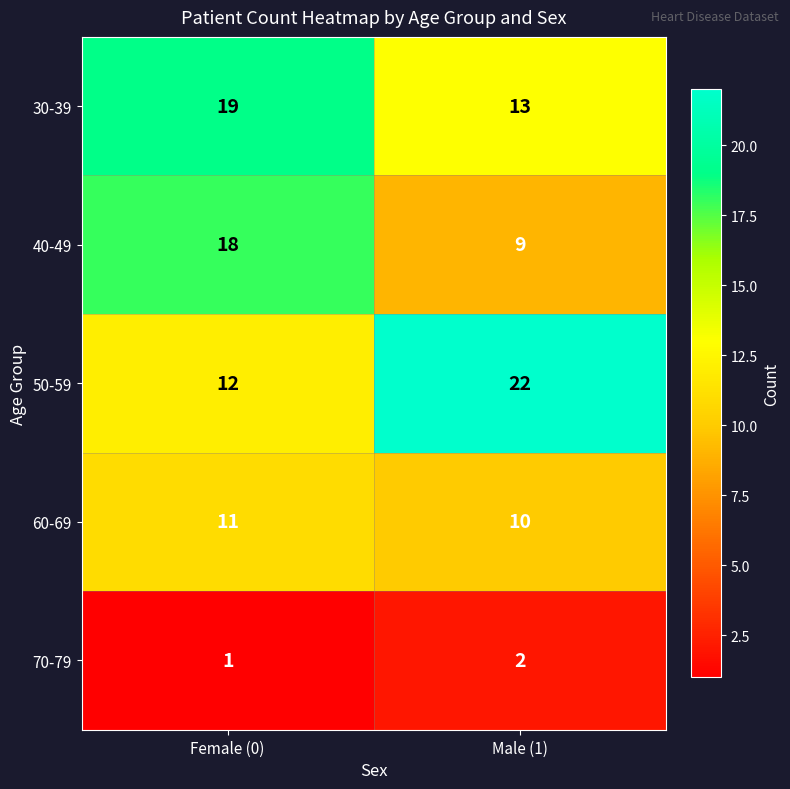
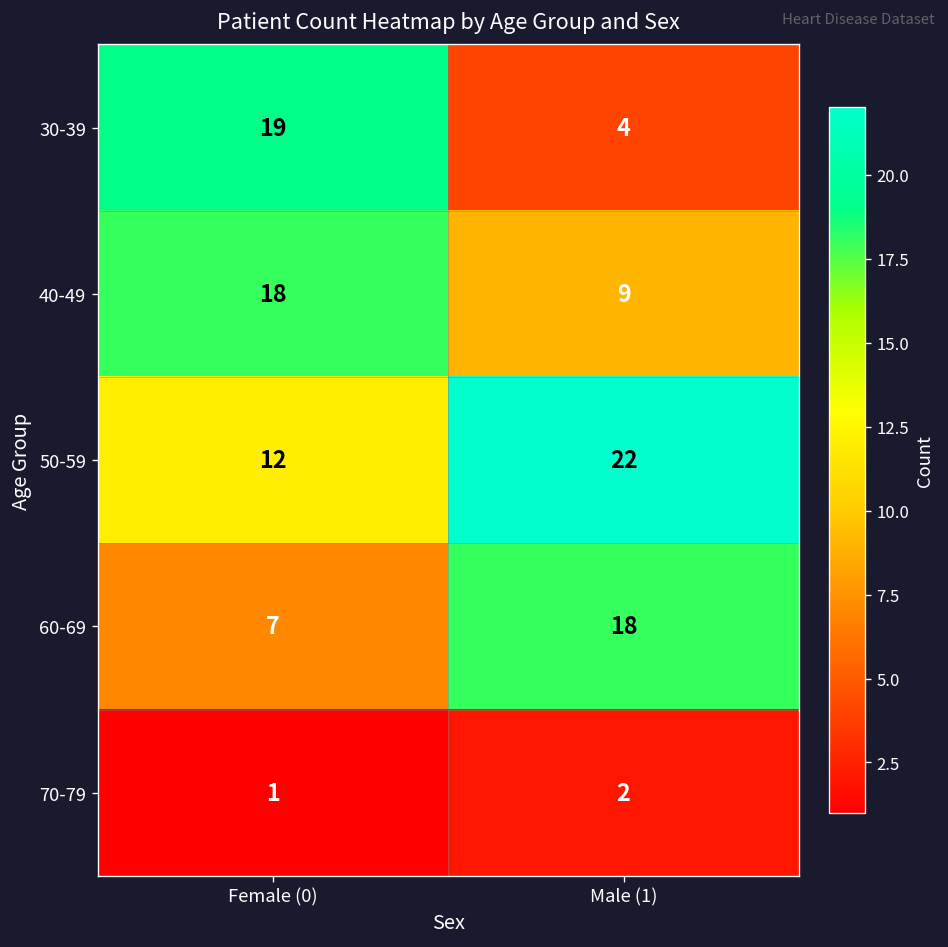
30-39, Male (1): 13 -> 4
60-69, Female (0): 11 -> 7
60-69, Male (1): 10 -> 18
